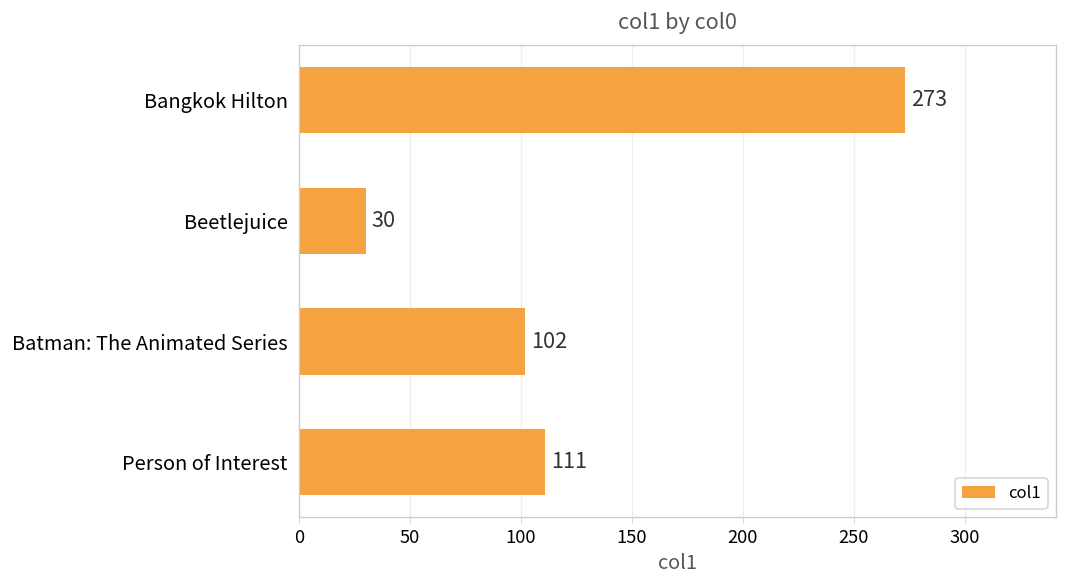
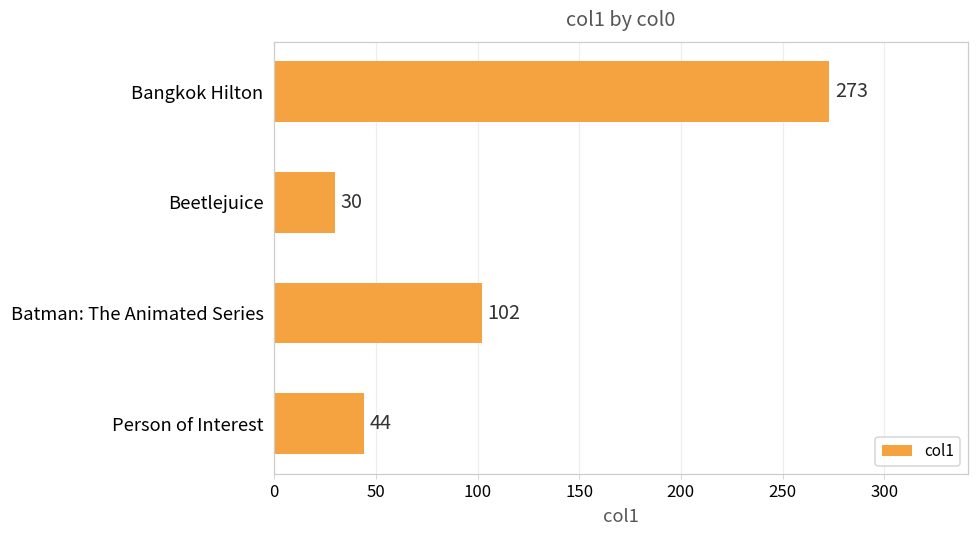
Person of Interest: 111 -> 44
